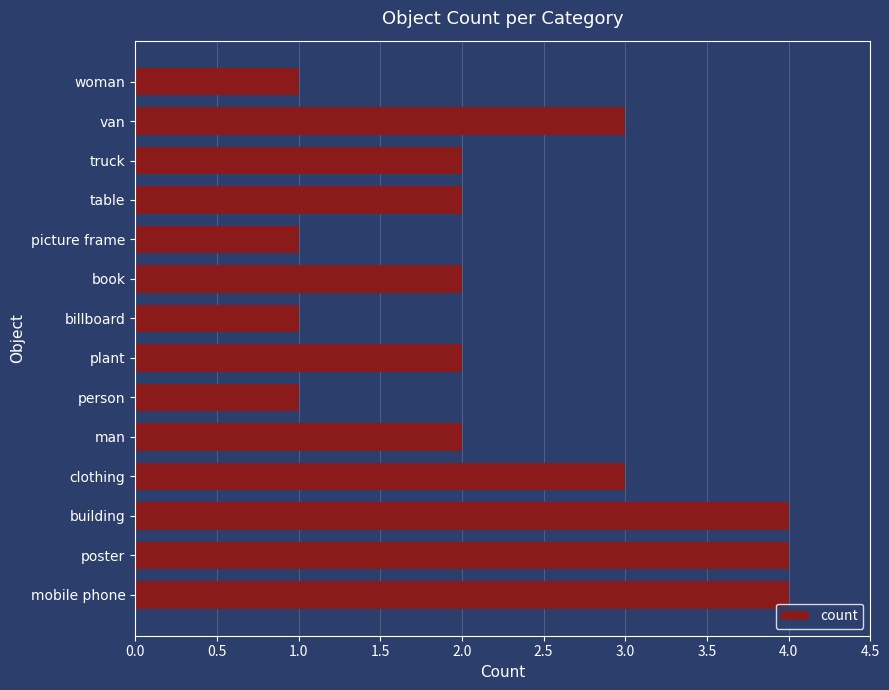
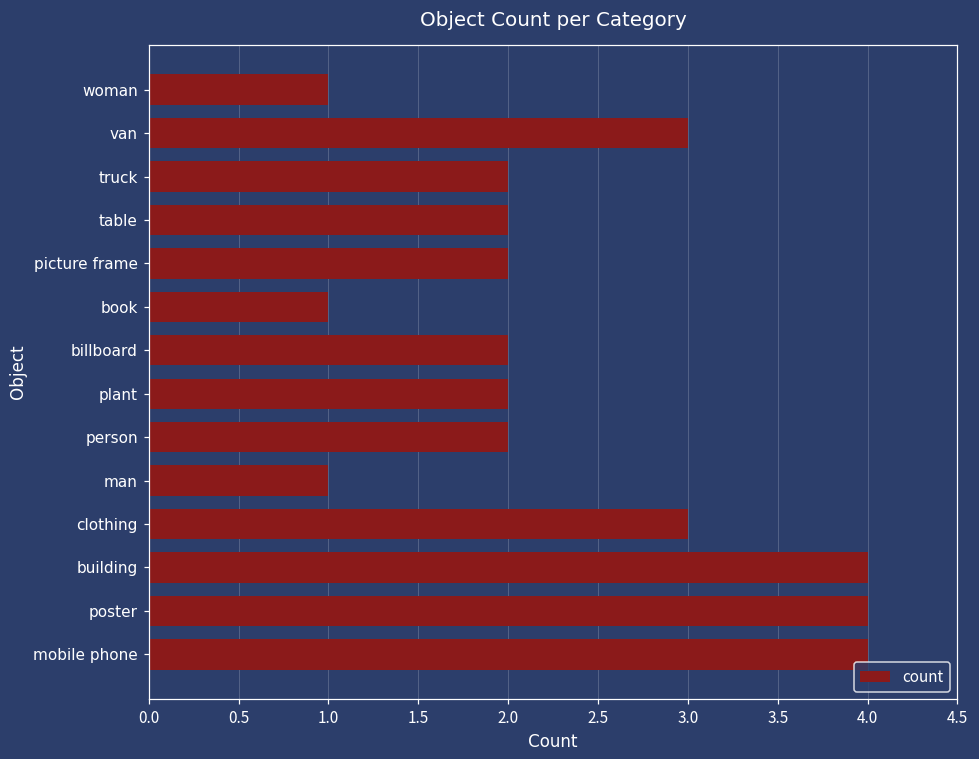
picture frame: 1 -> 2
book: 2 -> 1
billboard: 1 -> 2
person: 1 -> 2
man: 2 -> 1
